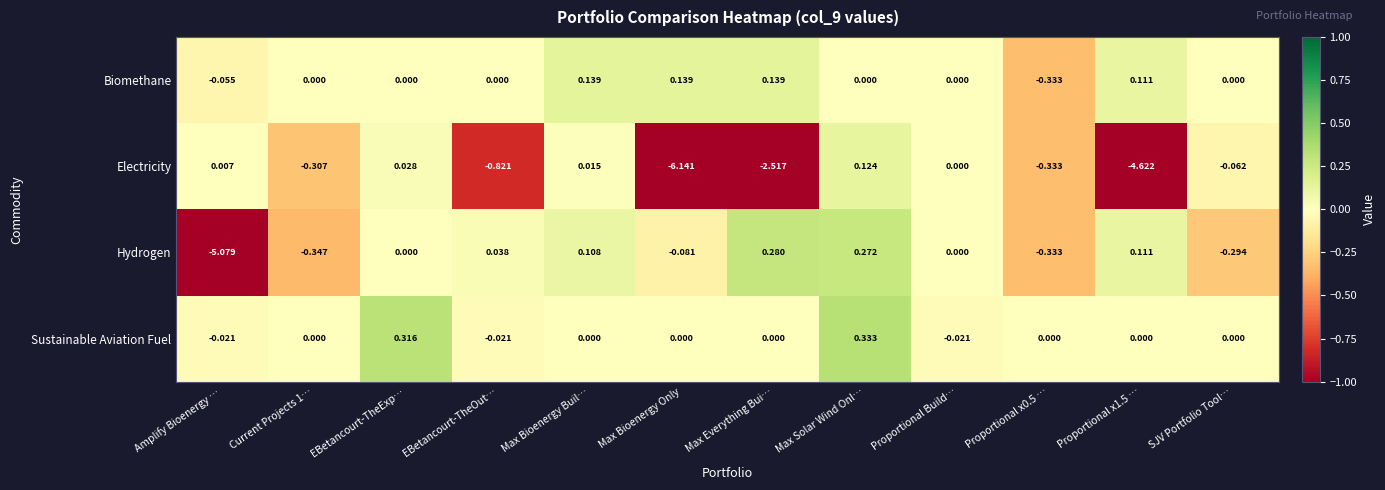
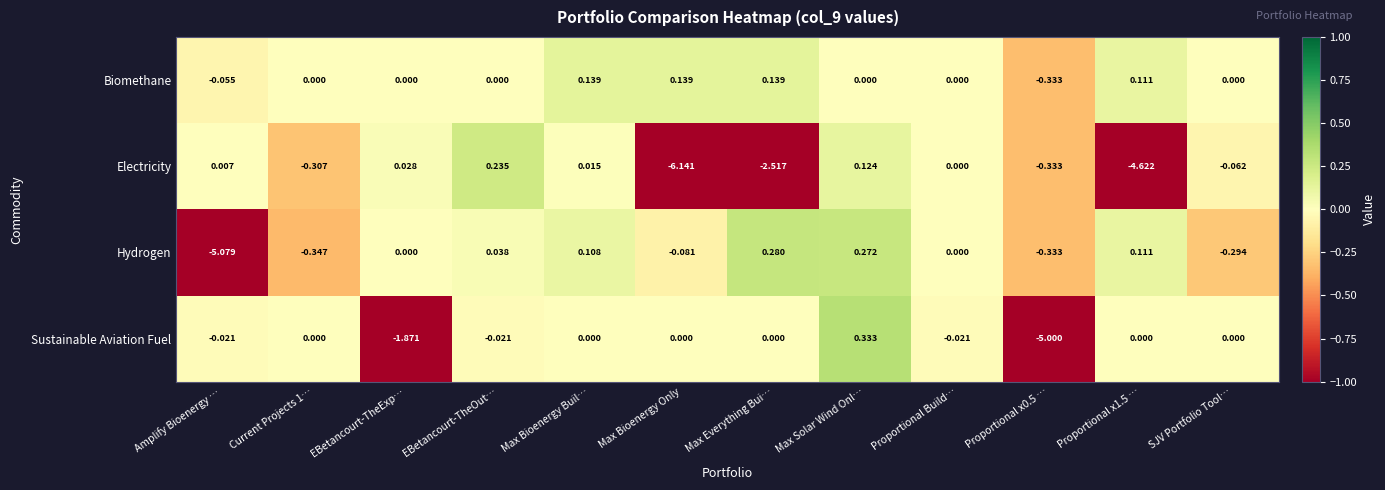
Electricity, EBetancourt-TheOut…: -0.821 -> 0.235
Sustainable Aviation Fuel, EBetancourt-TheExp…: 0.316 -> -1.871
Sustainable Aviation Fuel, Proportional x0.5 …: 0.000 -> -5.000
